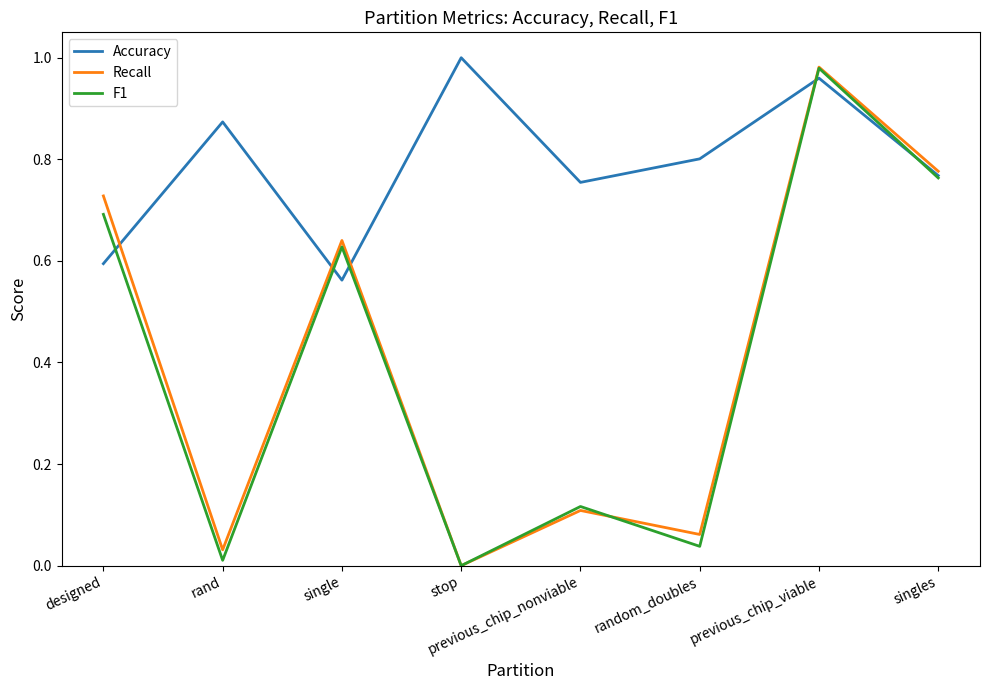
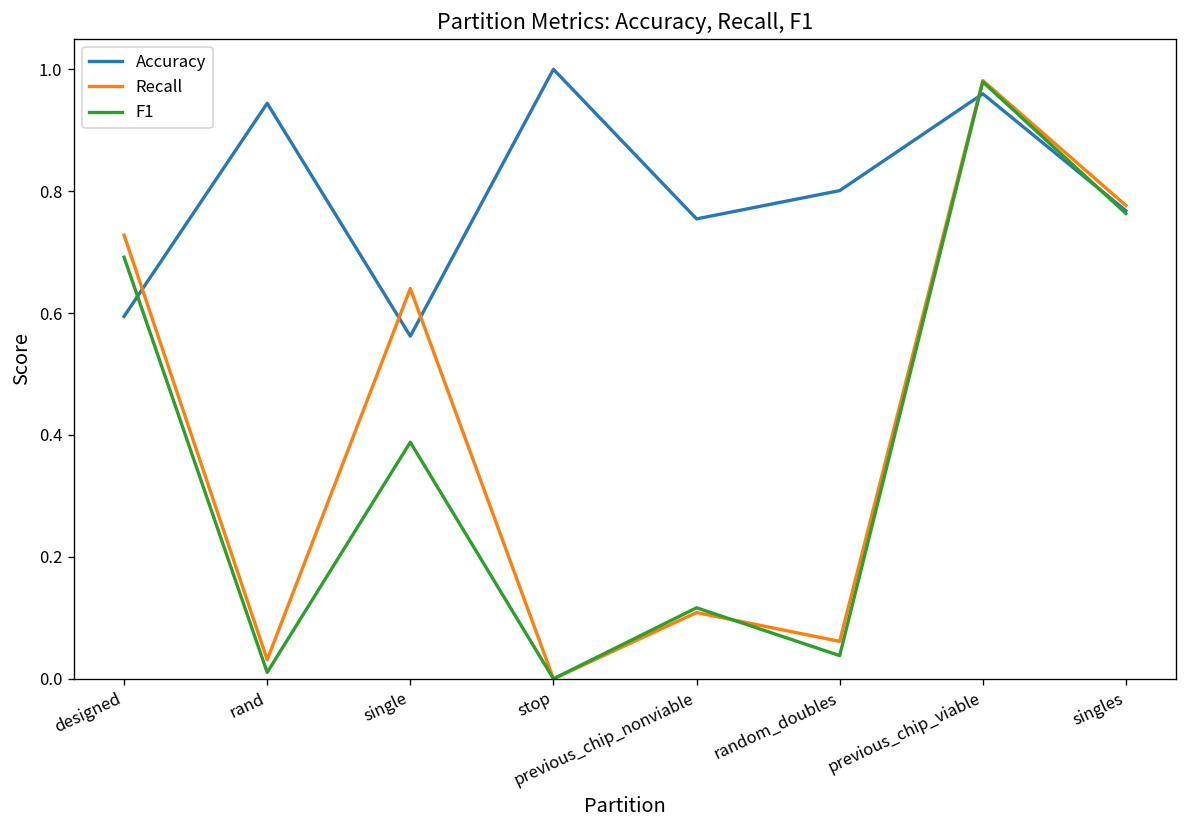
Accuracy, rand: 0.87 -> 0.94
F1, single: 0.63 -> 0.39
